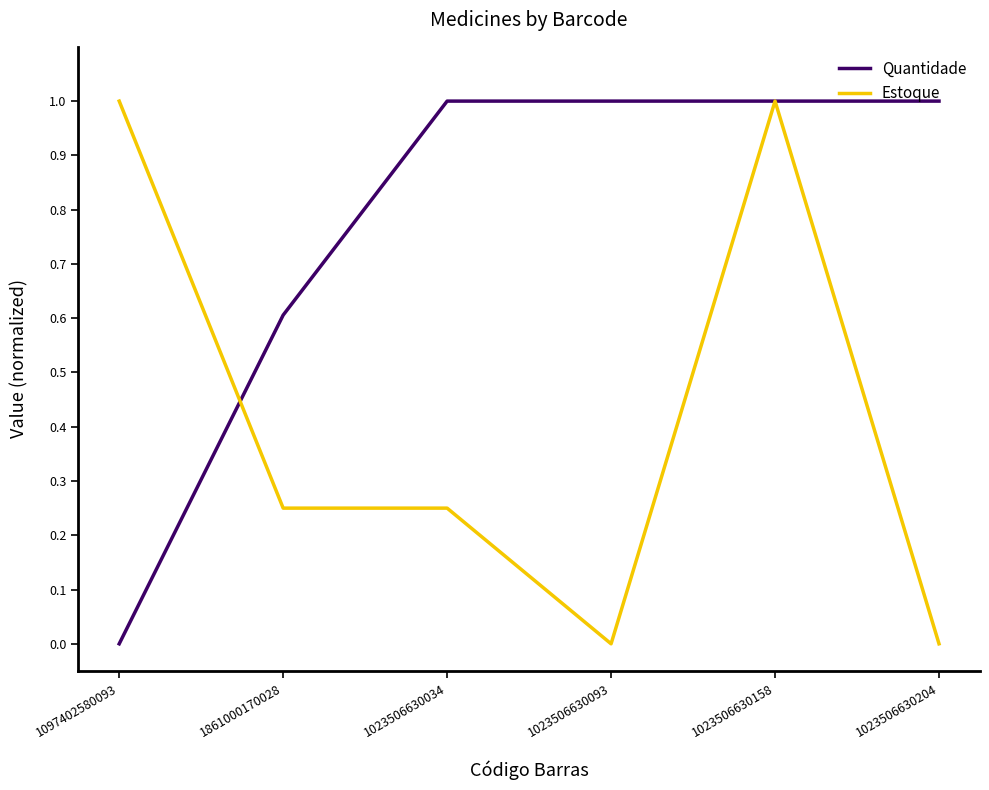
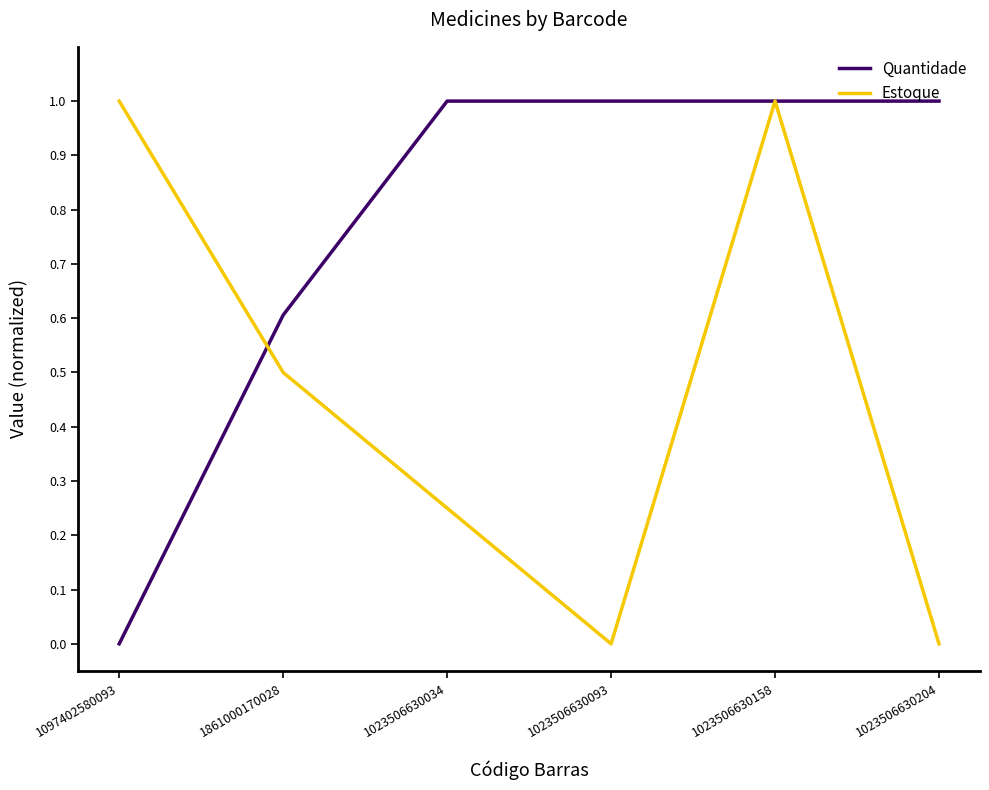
Estoque, 1861000170028: 0.25 -> 0.50
